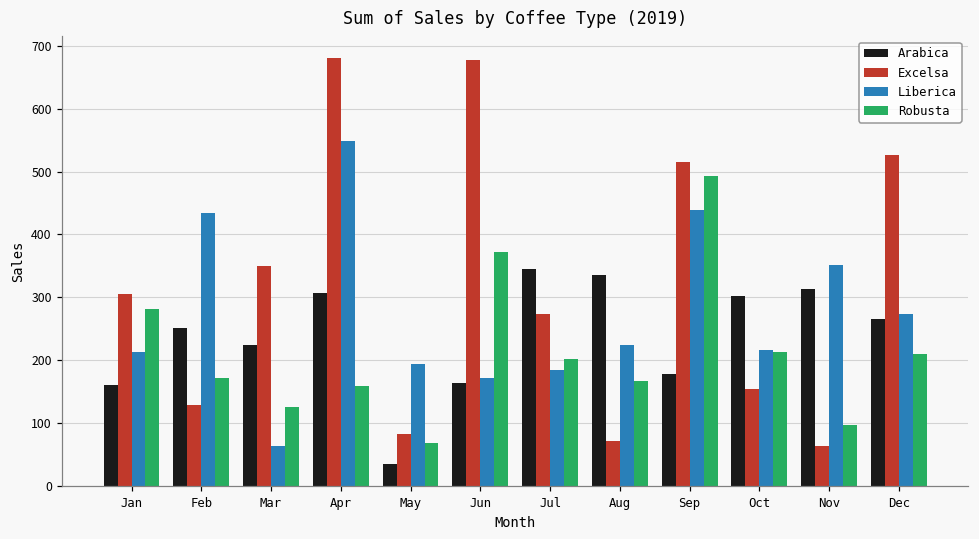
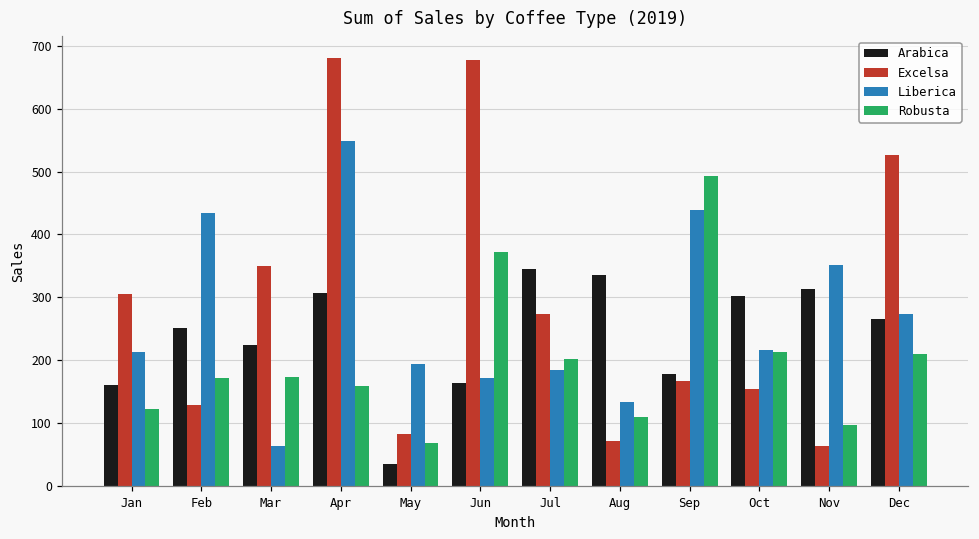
Robusta, Jan: 280 -> 120
Robusta, Mar: 130 -> 170
Liberica, Aug: 220 -> 130
Robusta, Aug: 170 -> 110
Excelsa, Sep: 520 -> 170
